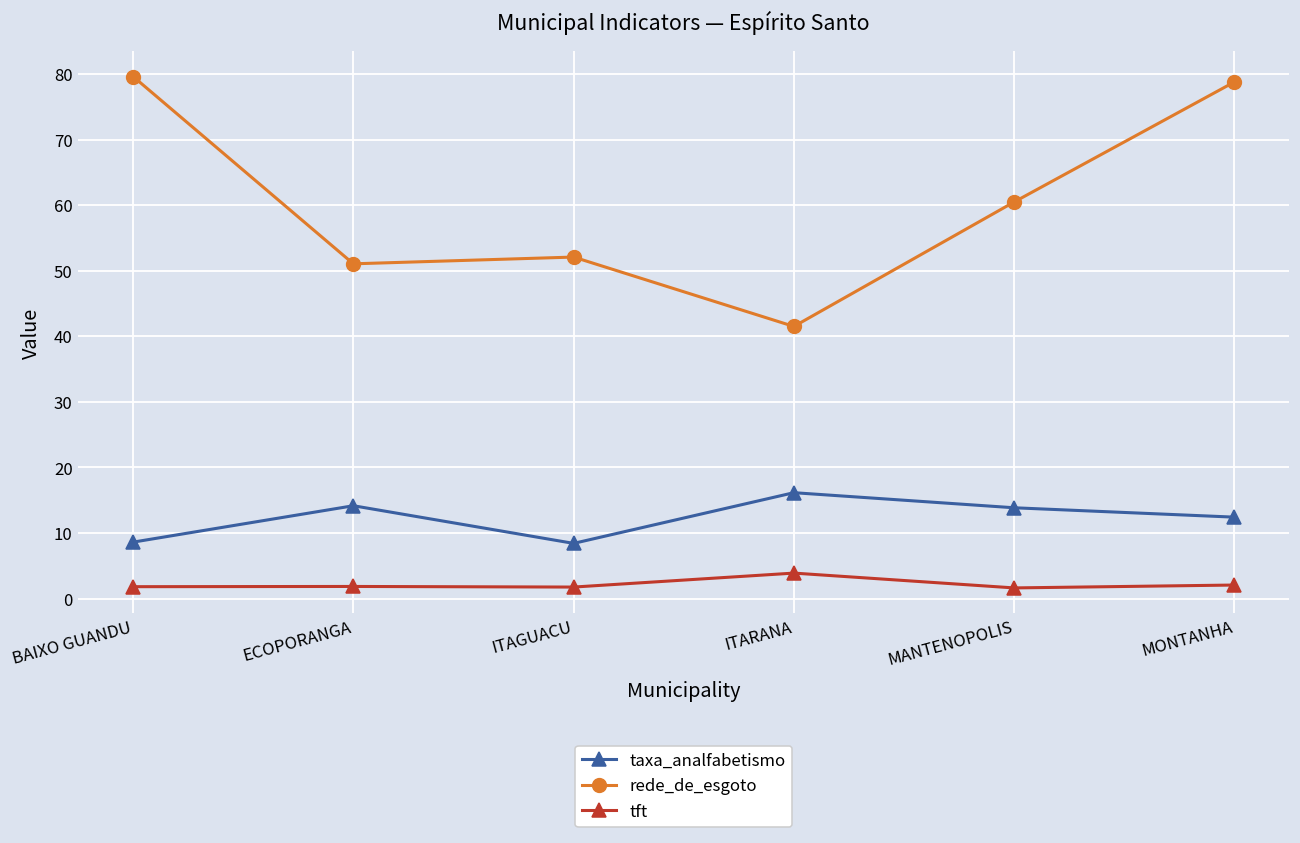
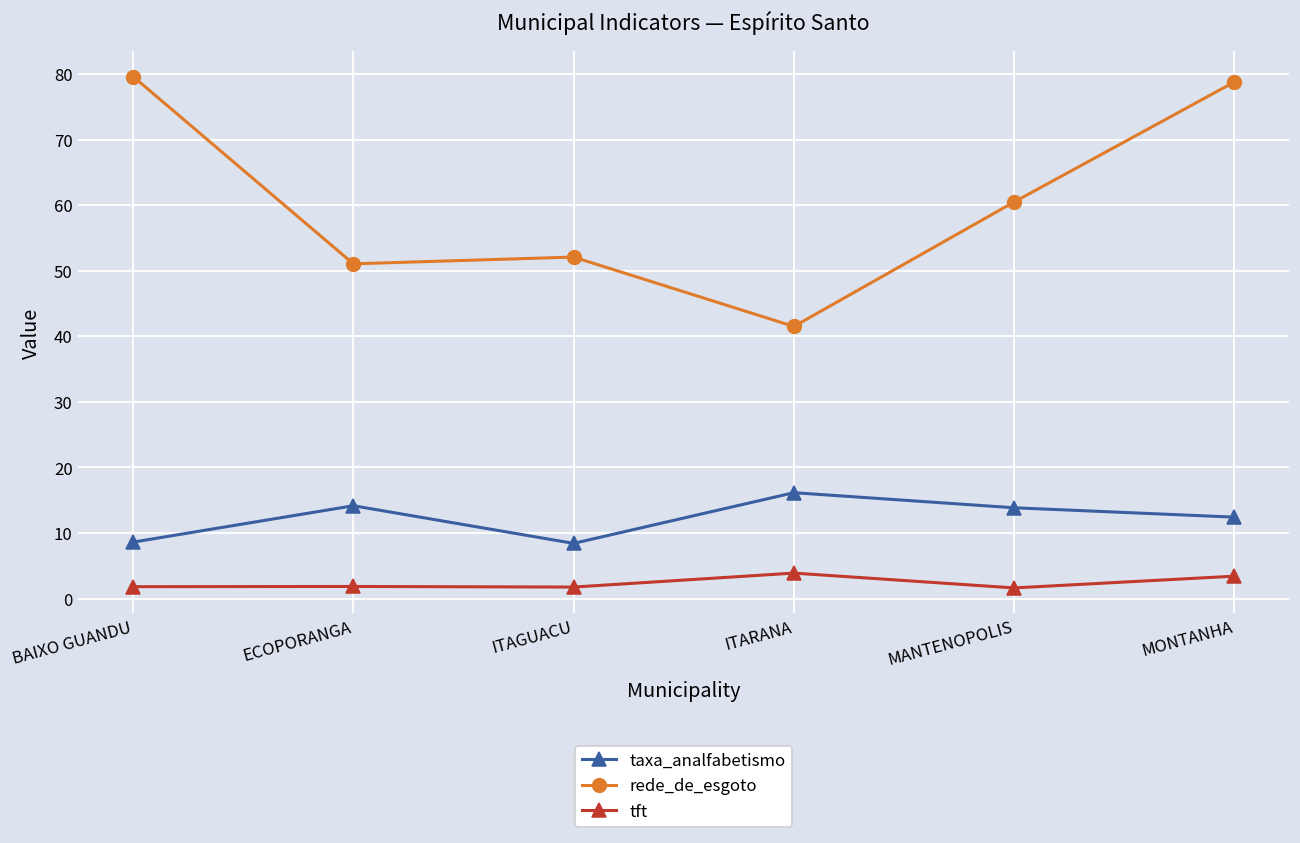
tft, MONTANHA: 2 -> 3
